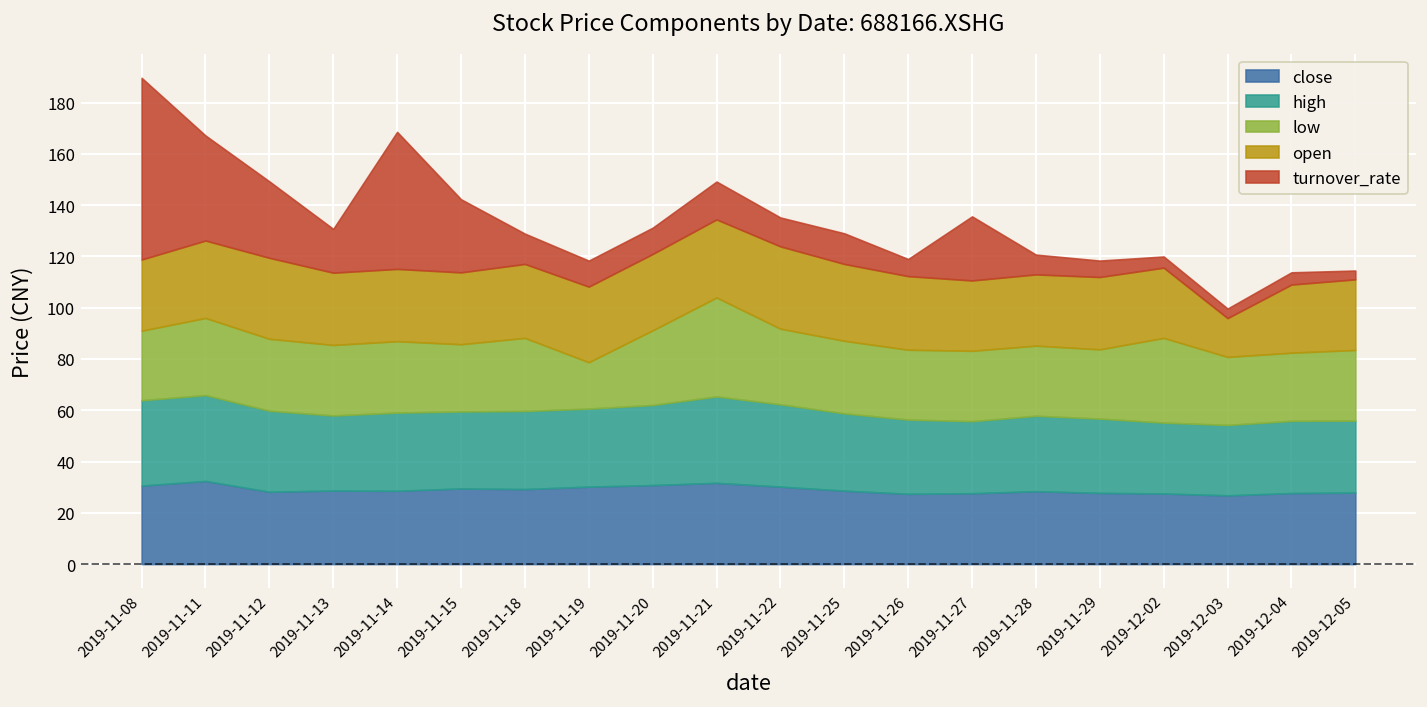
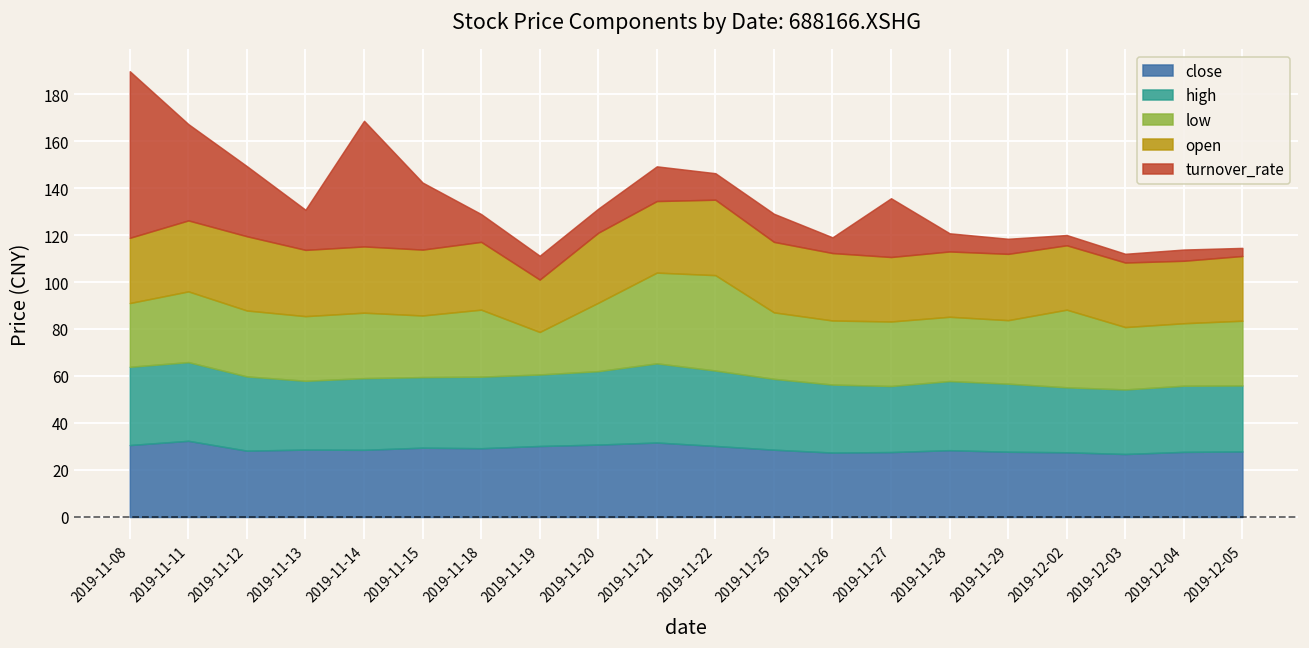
open, 2019-11-19: 30 -> 22
low, 2019-11-22: 29 -> 41
open, 2019-12-03: 15 -> 27
